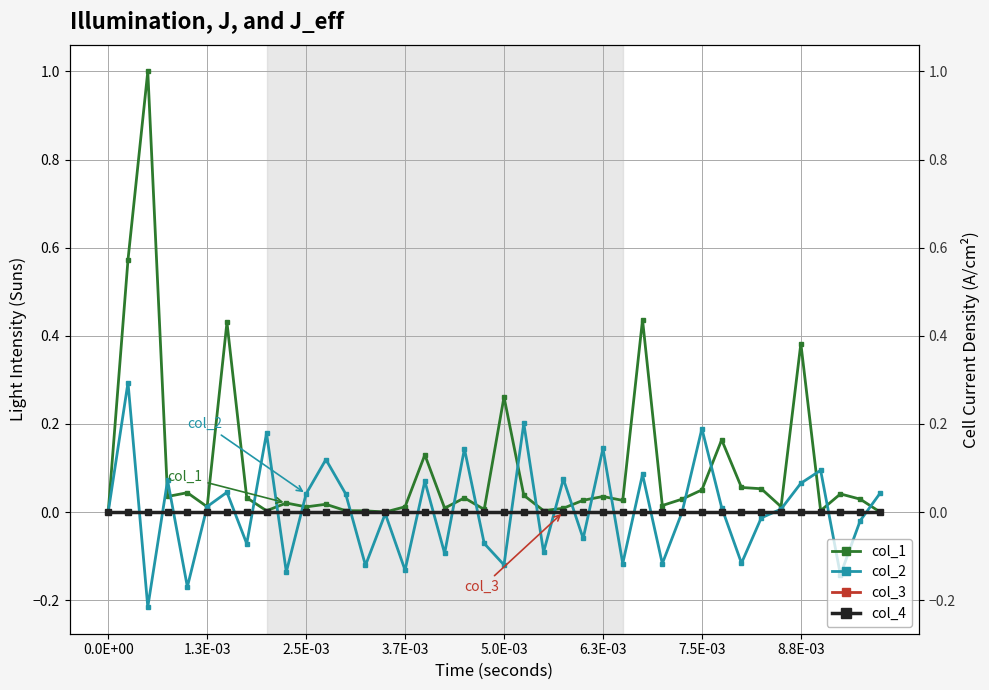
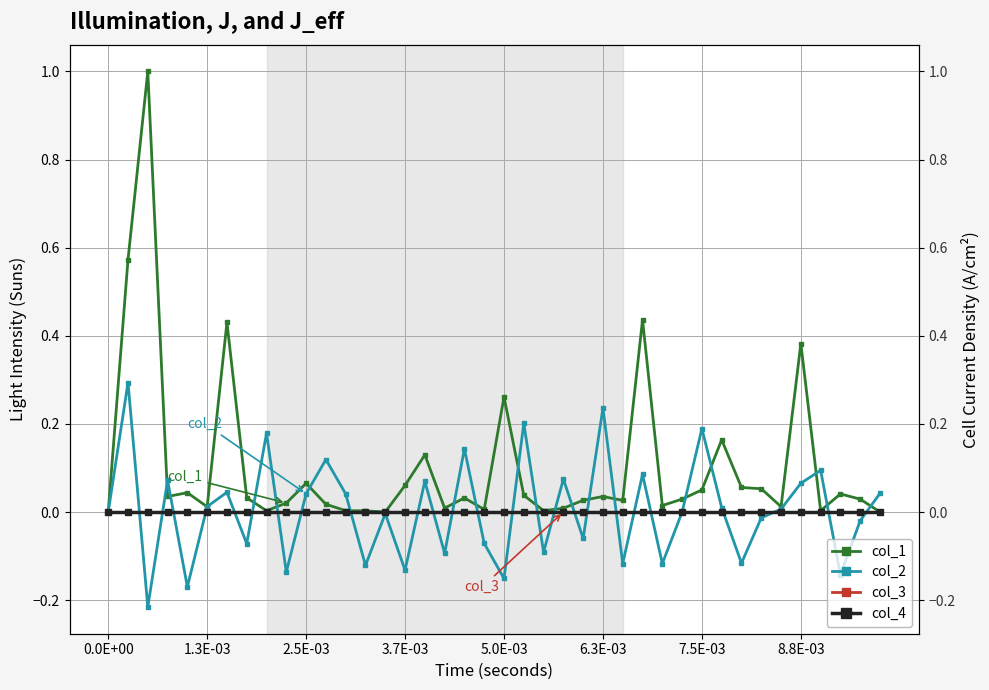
col_1, 2.5E-03: 0.01 -> 0.07
col_1, 3.7E-03: 0.01 -> 0.06
col_2, 5.0E-03: -0.12 -> -0.15
col_2, 6.3E-03: 0.14 -> 0.24
